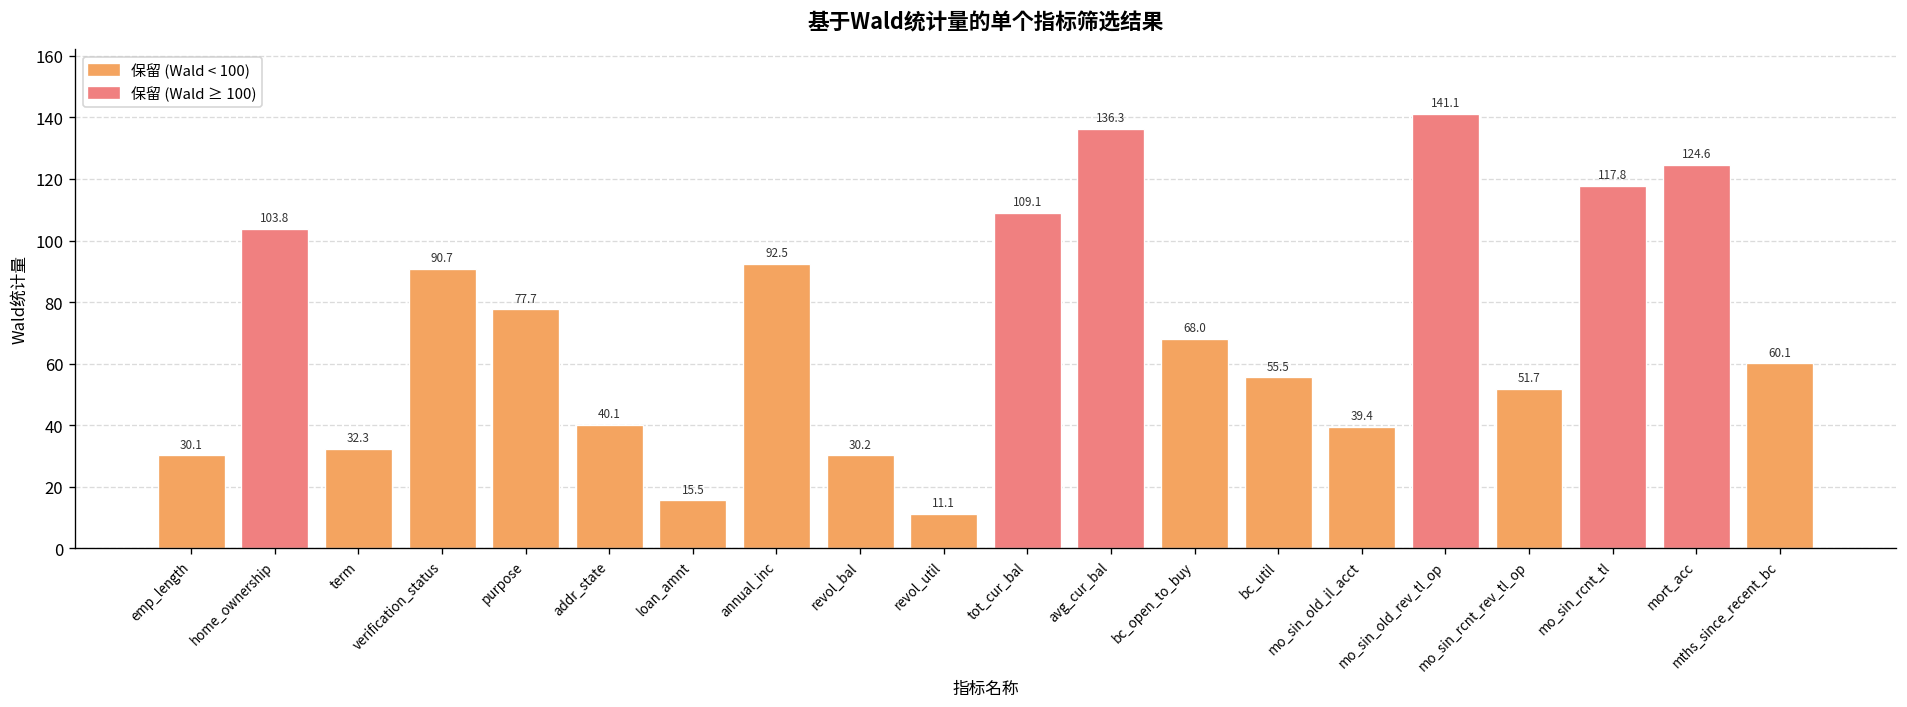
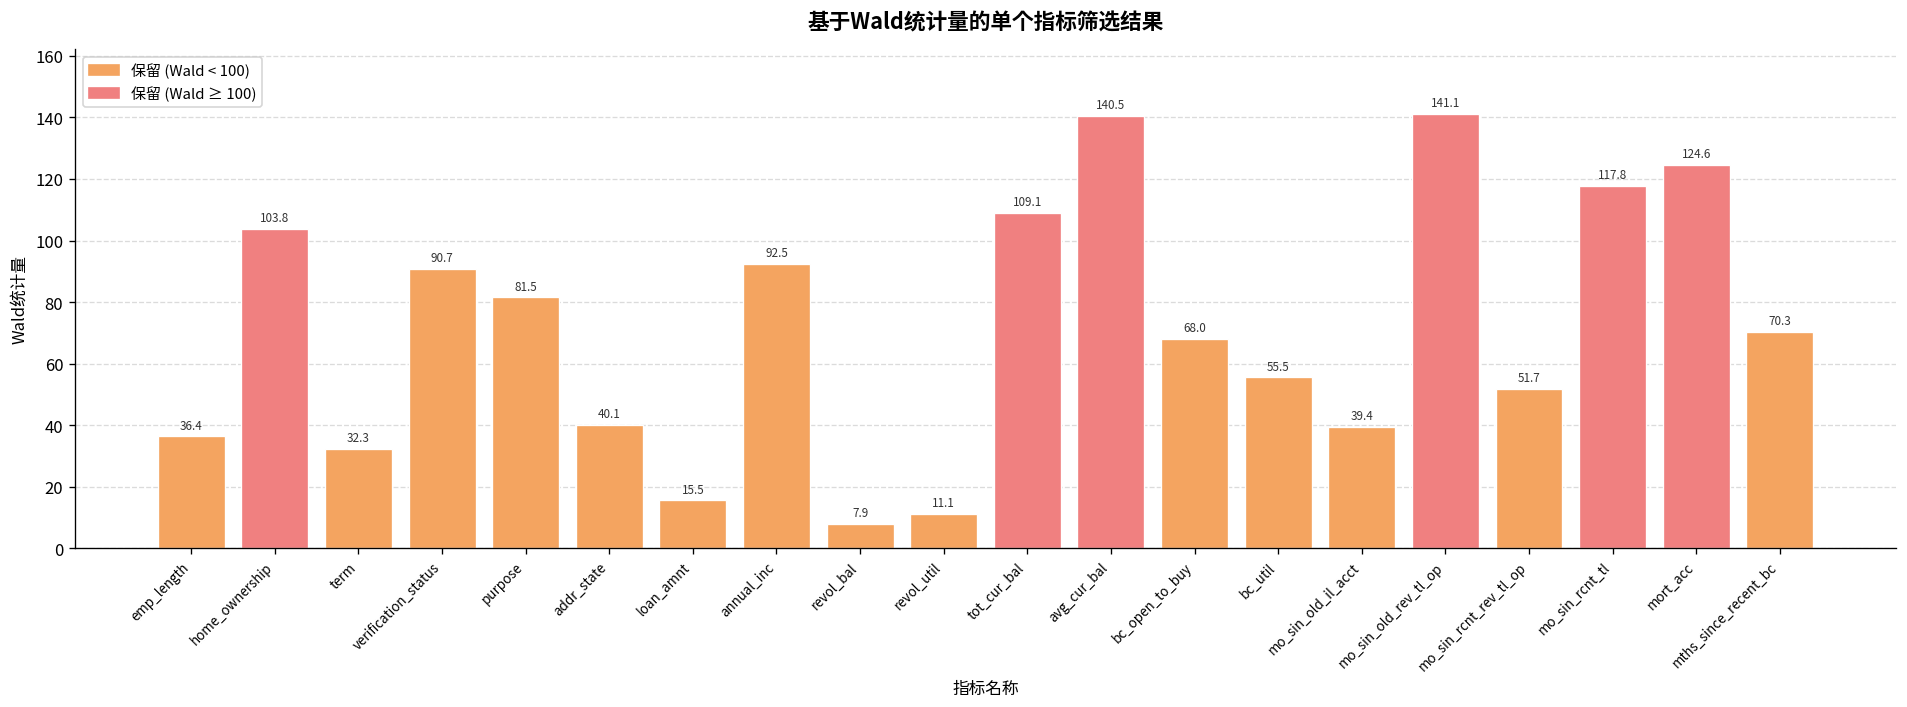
emp_length: 30.1 -> 36.4
purpose: 77.7 -> 81.5
revol_bal: 30.2 -> 7.9
avg_cur_bal: 136.3 -> 140.5
mths_since_recent_bc: 60.1 -> 70.3
